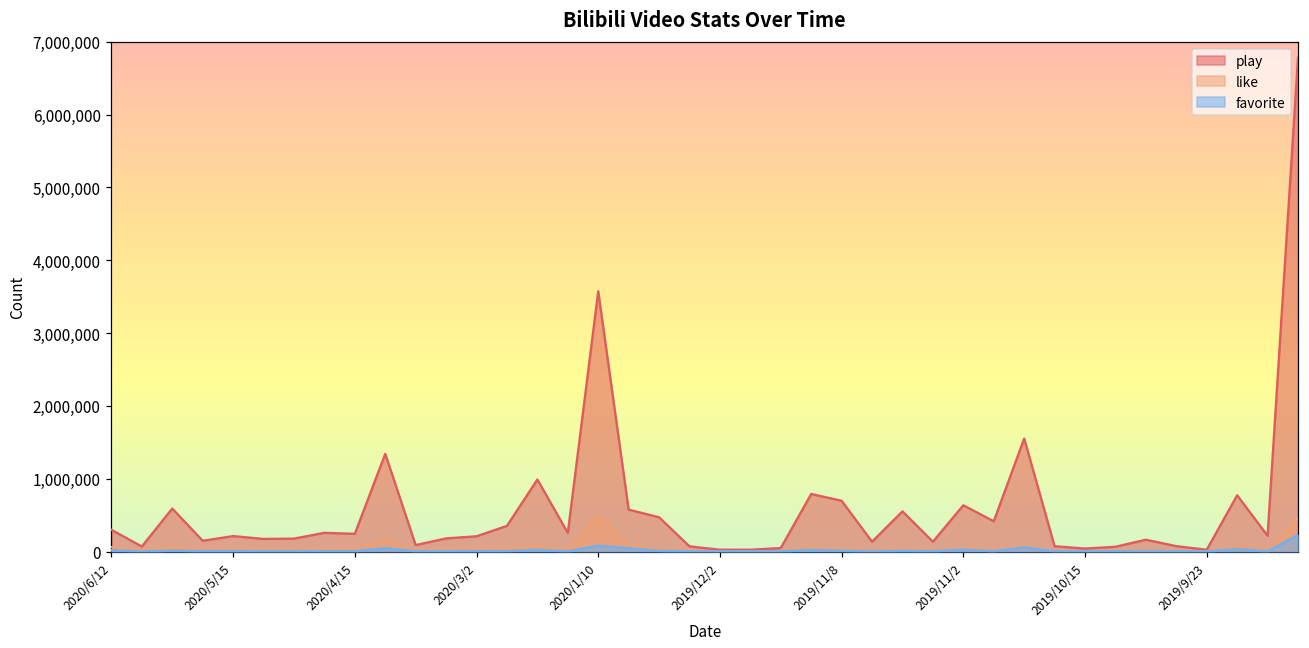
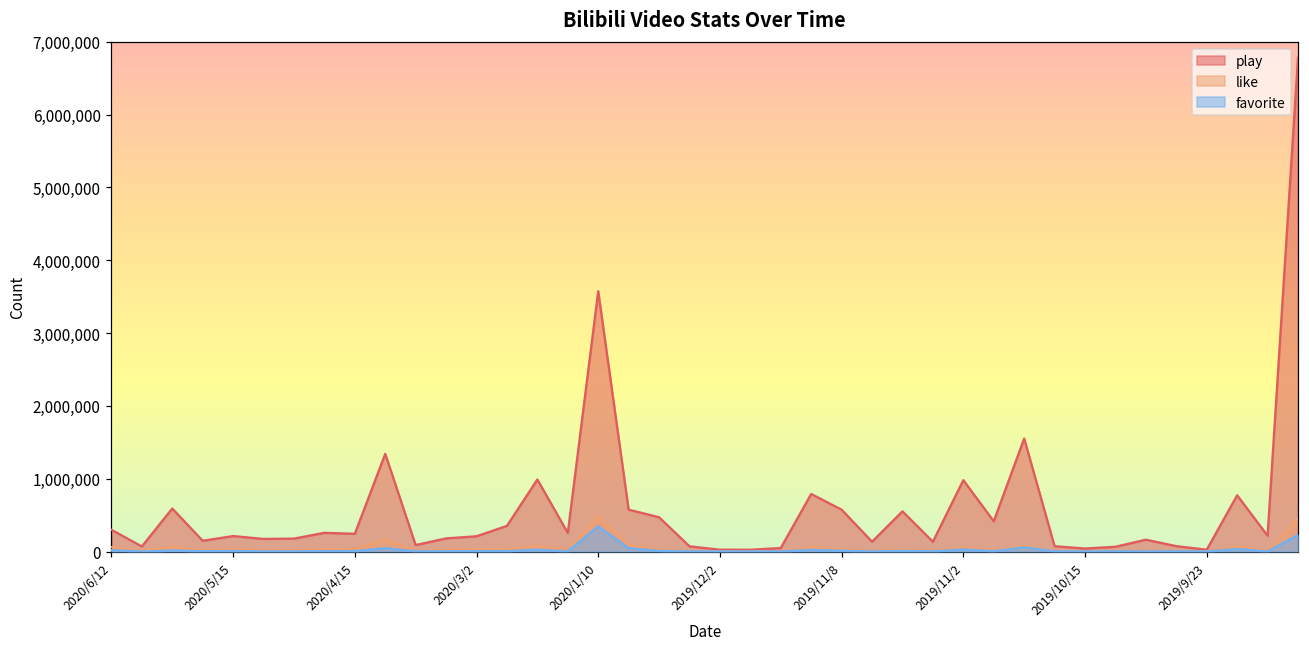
favorite, 2020/1/10: 100,000 -> 300,000
play, 2019/11/8: 700,000 -> 600,000
play, 2019/11/2: 600,000 -> 1,000,000
